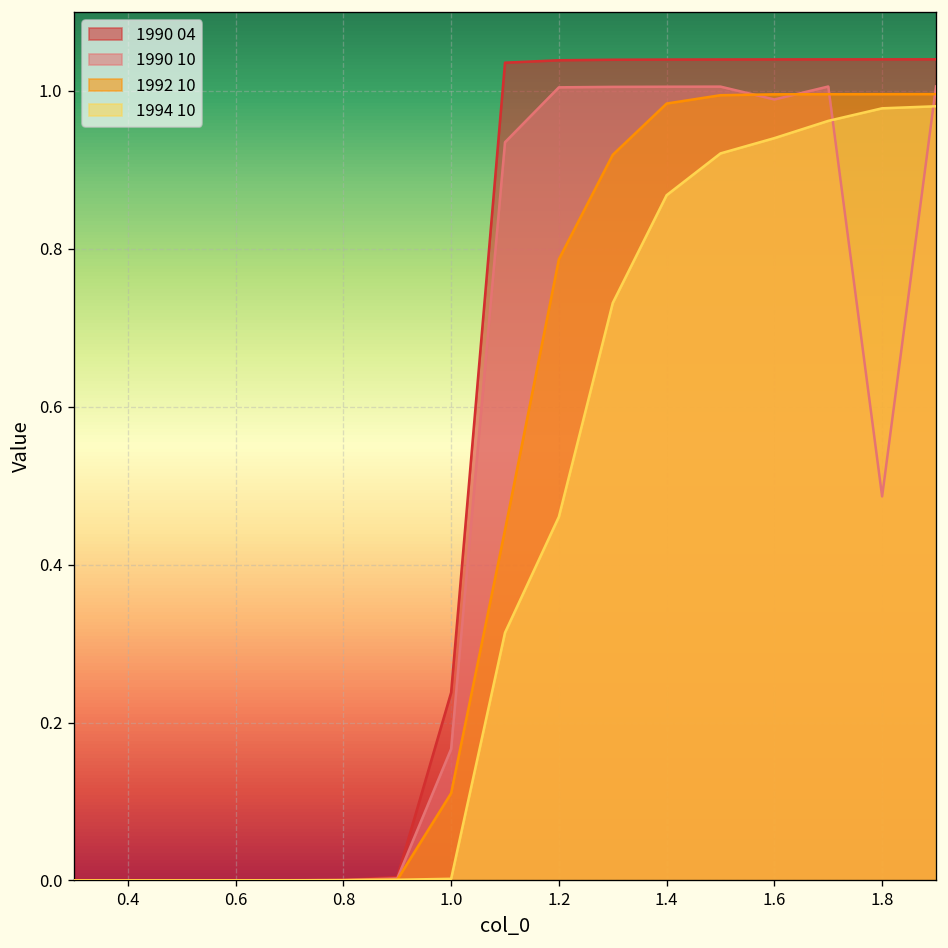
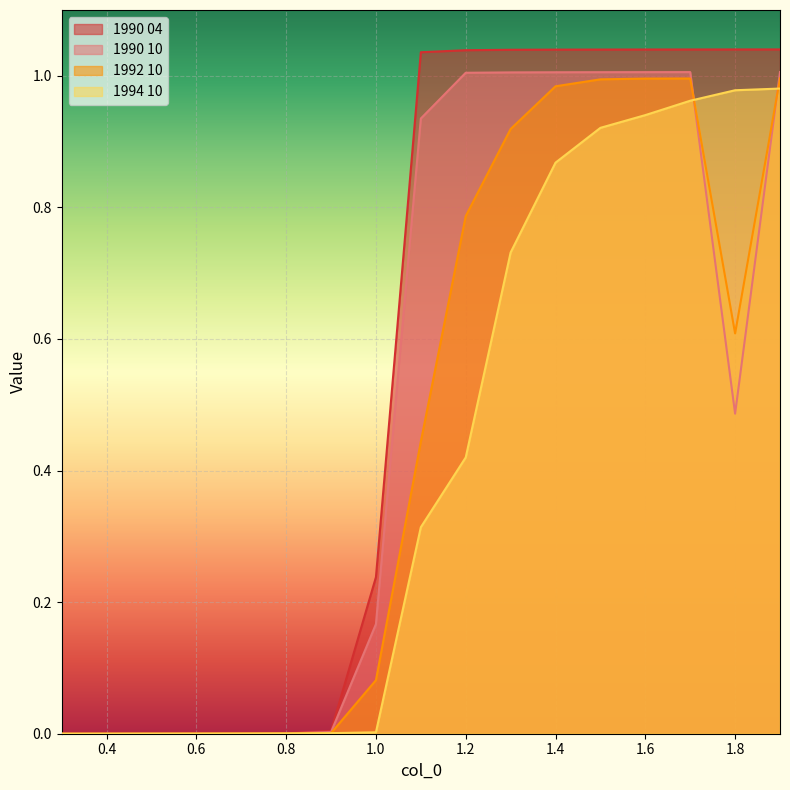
1992 10, 1.0: 0.11 -> 0.08
1994 10, 1.2: 0.46 -> 0.42
1990 10, 1.6: 0.99 -> 1.01
1992 10, 1.8: 1.00 -> 0.61
